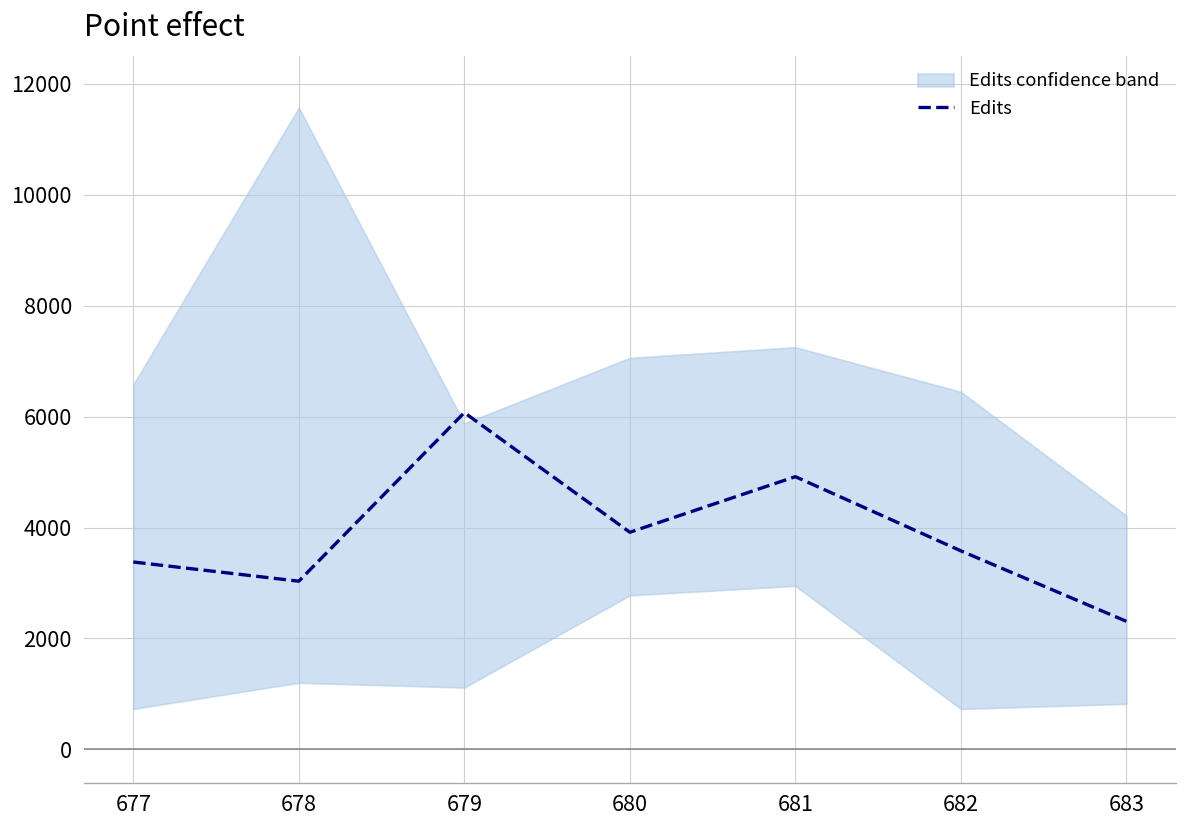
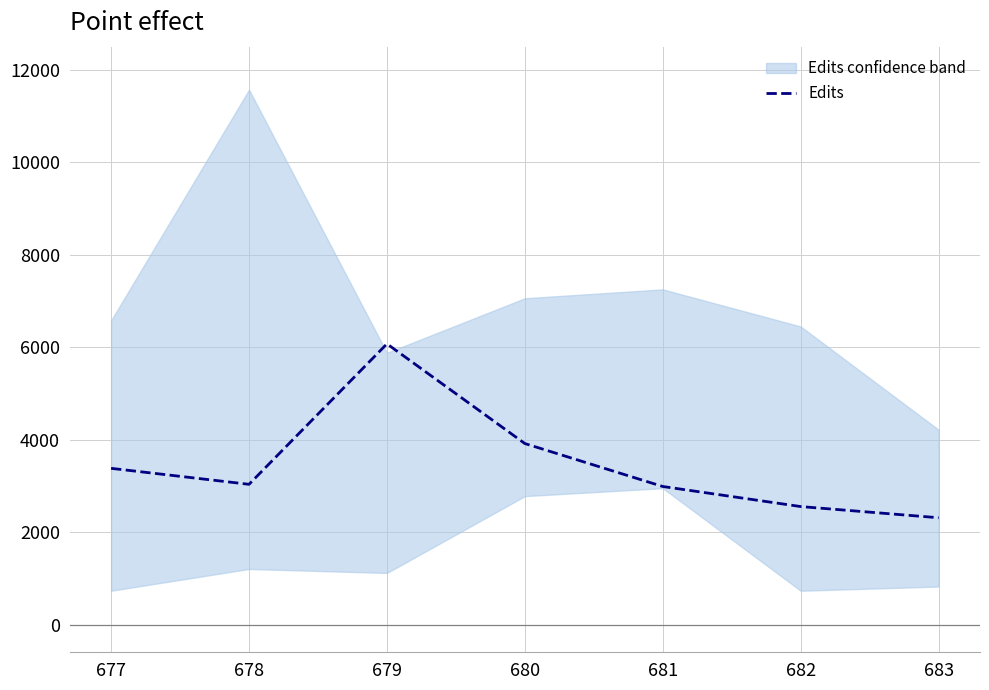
Edits, 681: 4900 -> 3000
Edits, 682: 3600 -> 2600
